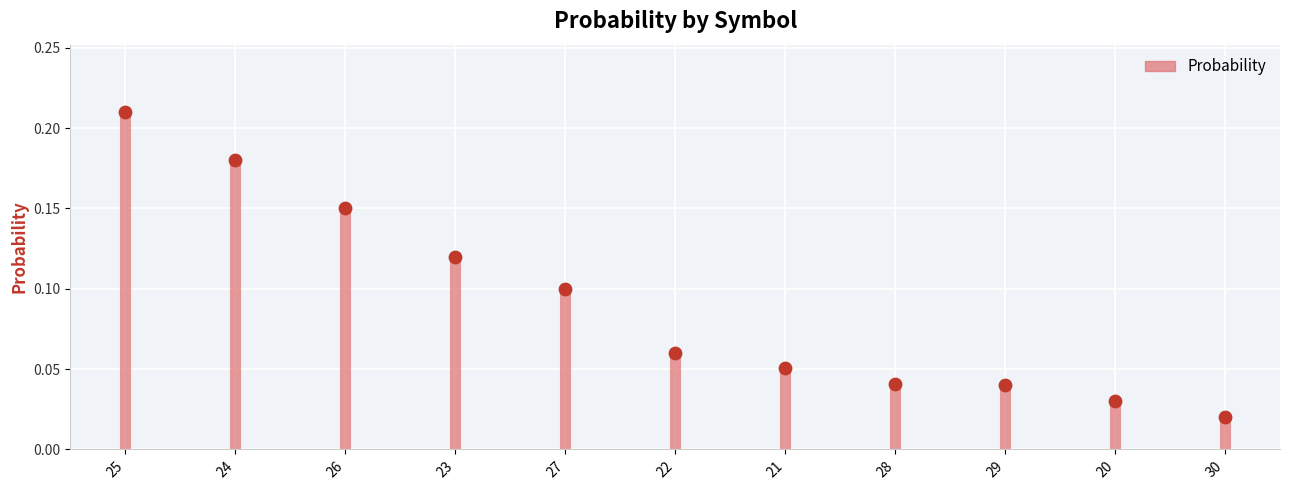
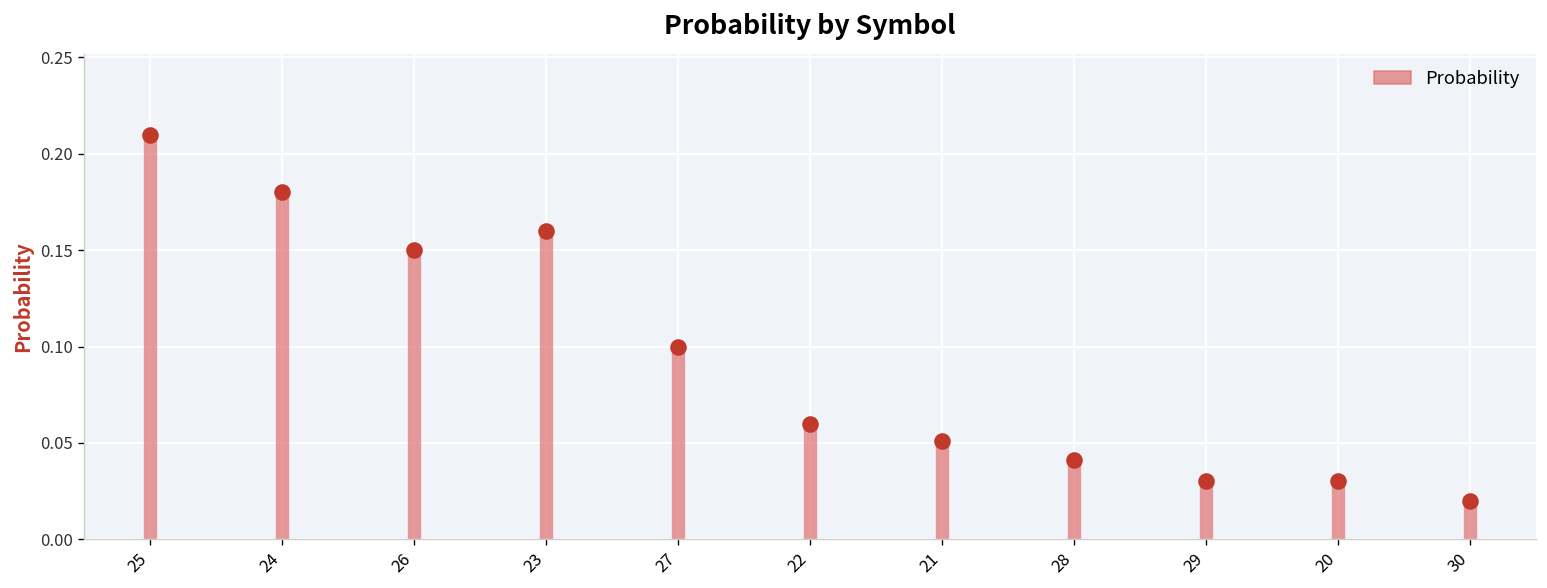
23: 0.12 -> 0.16
29: 0.04 -> 0.03
